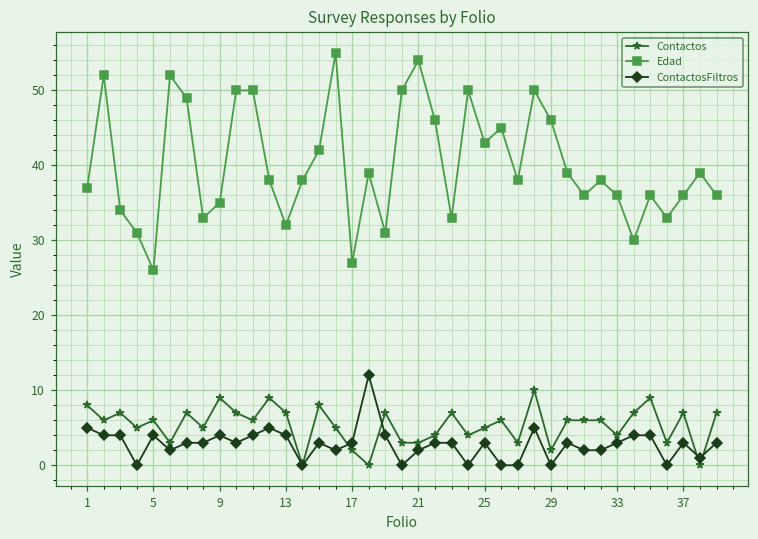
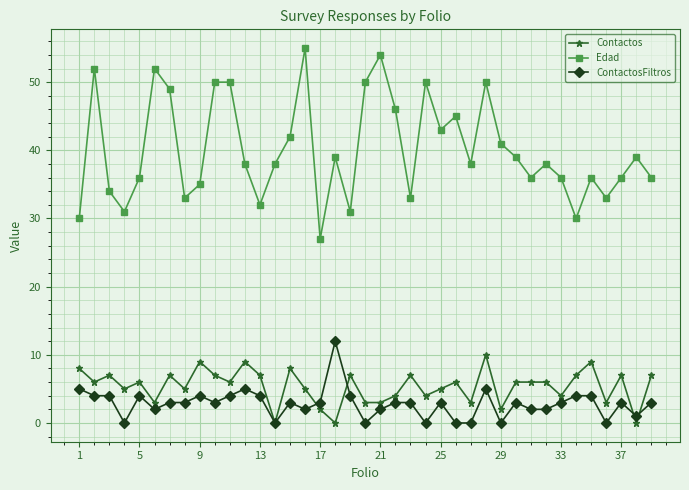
Edad, 1: 37 -> 30
Edad, 5: 26 -> 36
Edad, 29: 46 -> 41
